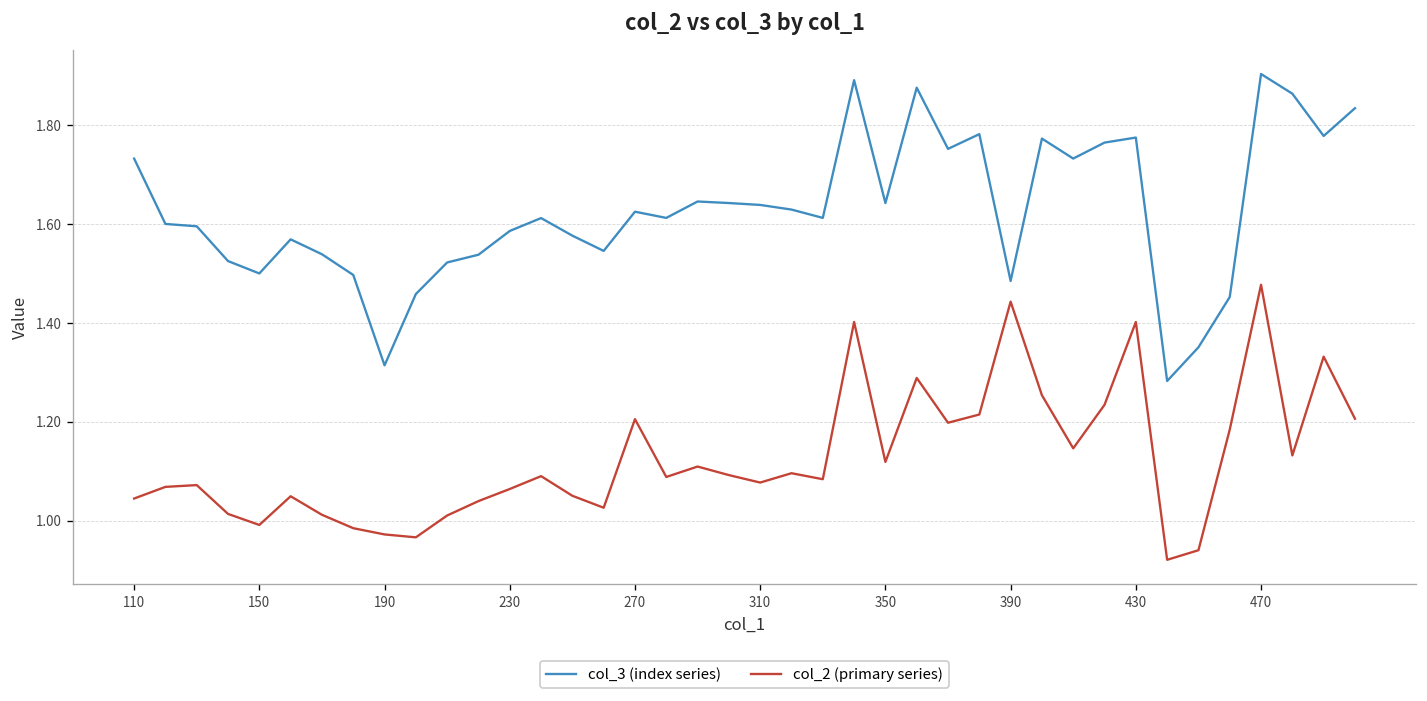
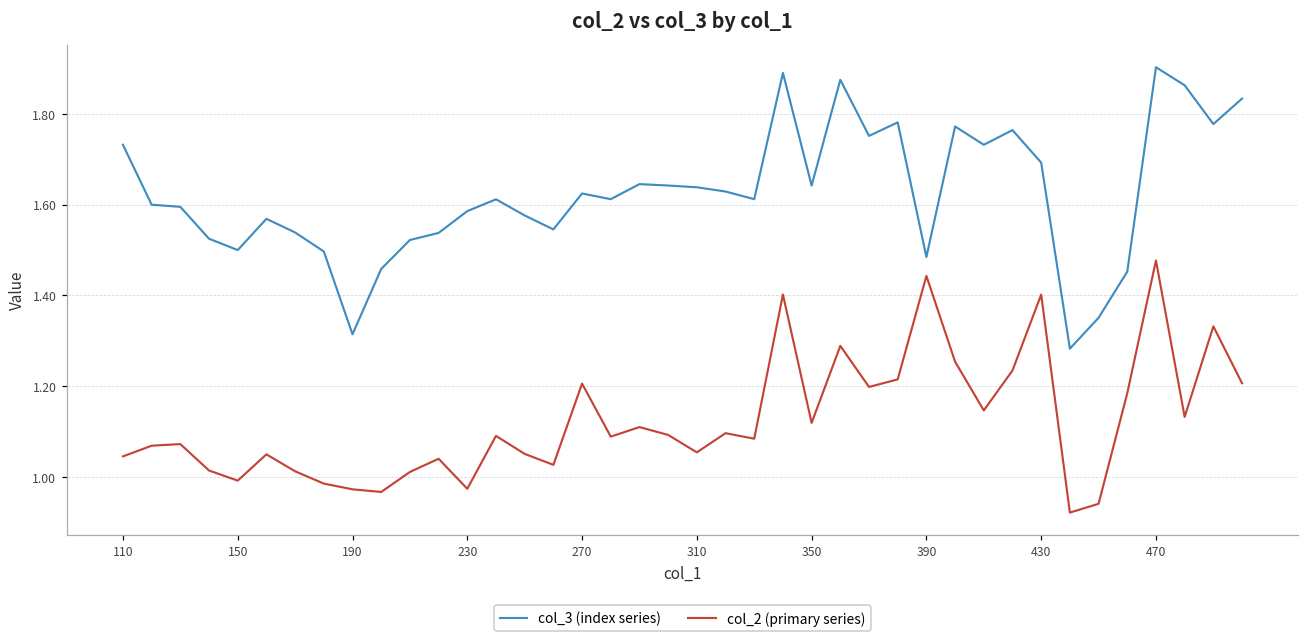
col_2 (primary series), 230: 1.06 -> 0.97
col_2 (primary series), 310: 1.08 -> 1.05
col_3 (index series), 430: 1.77 -> 1.69
